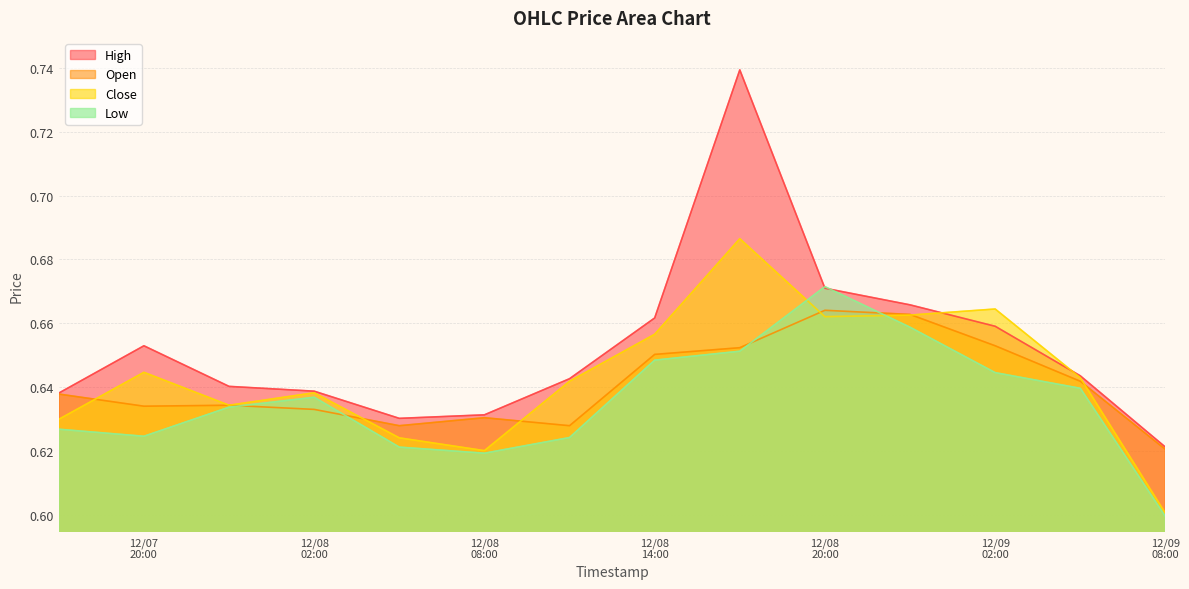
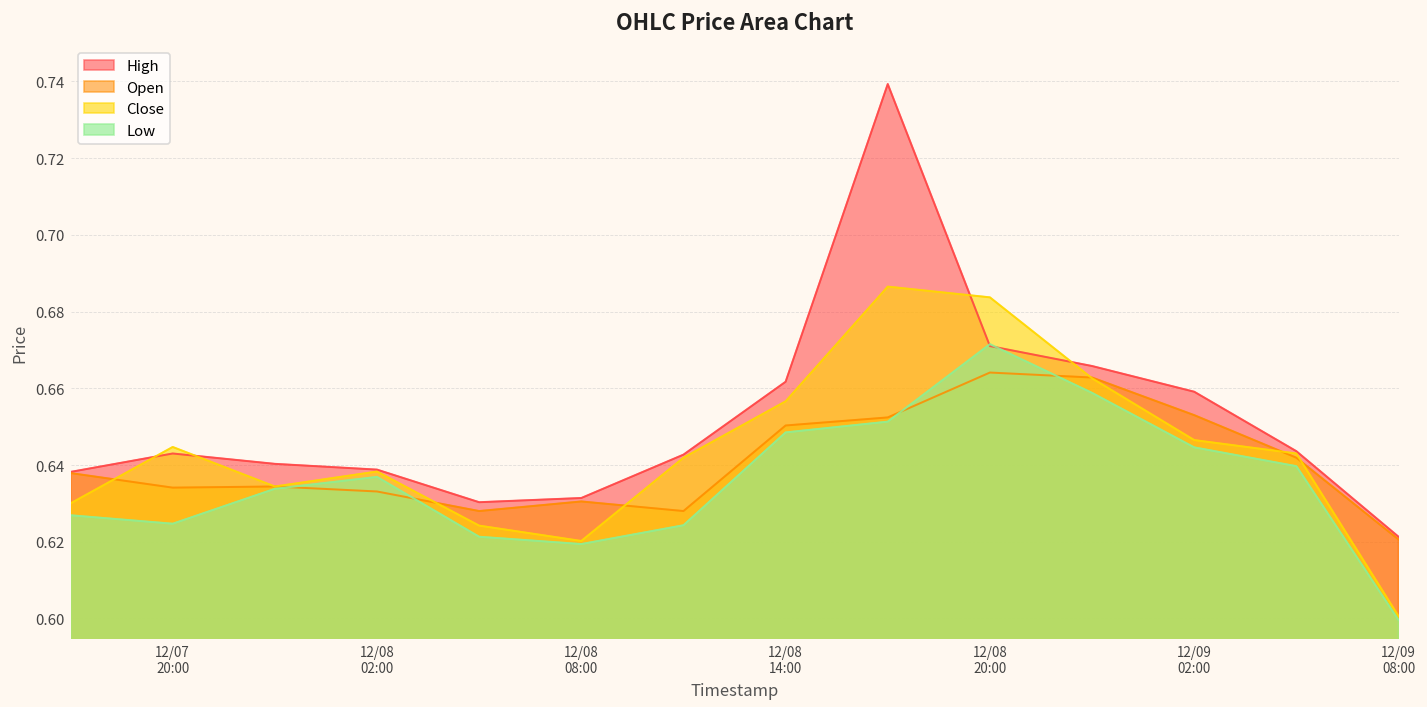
High, 12/07 20:00: 0.653 -> 0.643
Close, 12/08 20:00: 0.662 -> 0.684
Close, 12/09 02:00: 0.665 -> 0.647
